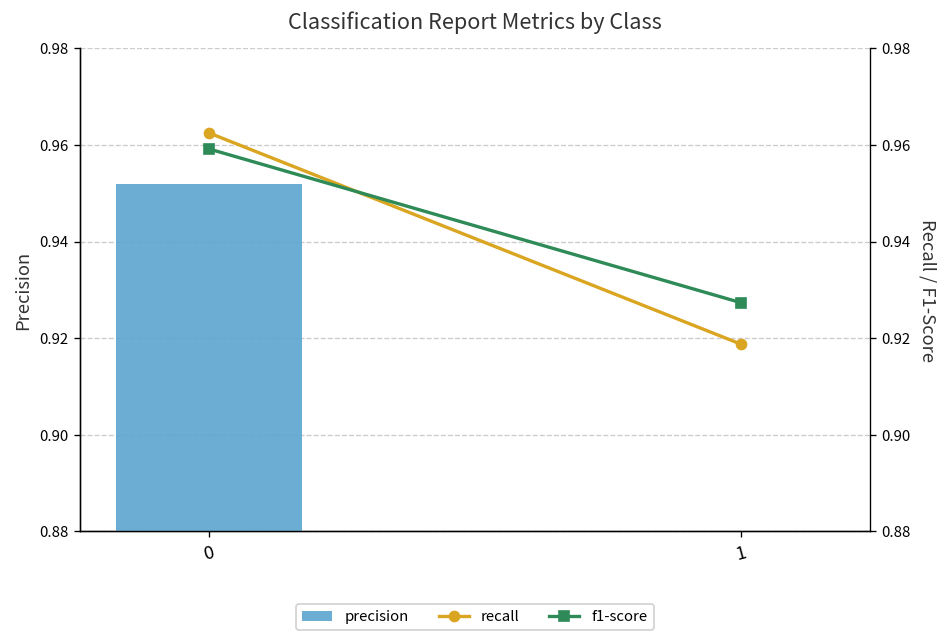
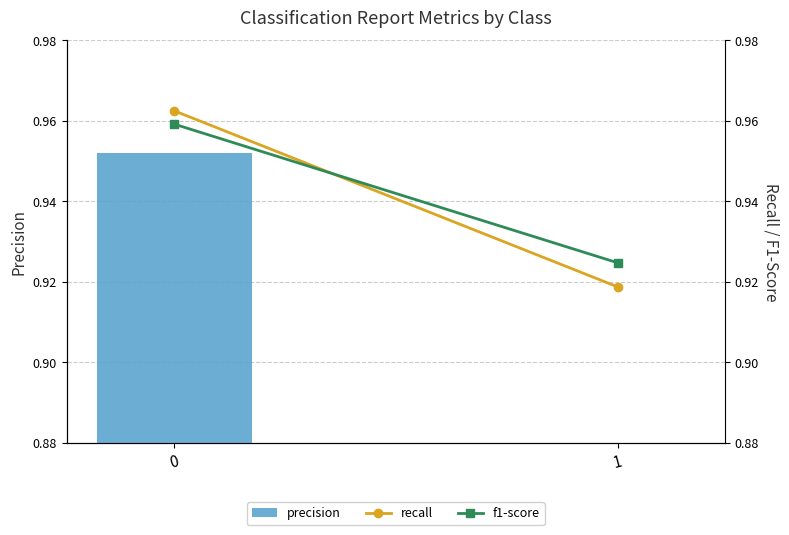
f1-score, 1: 0.927 -> 0.925
